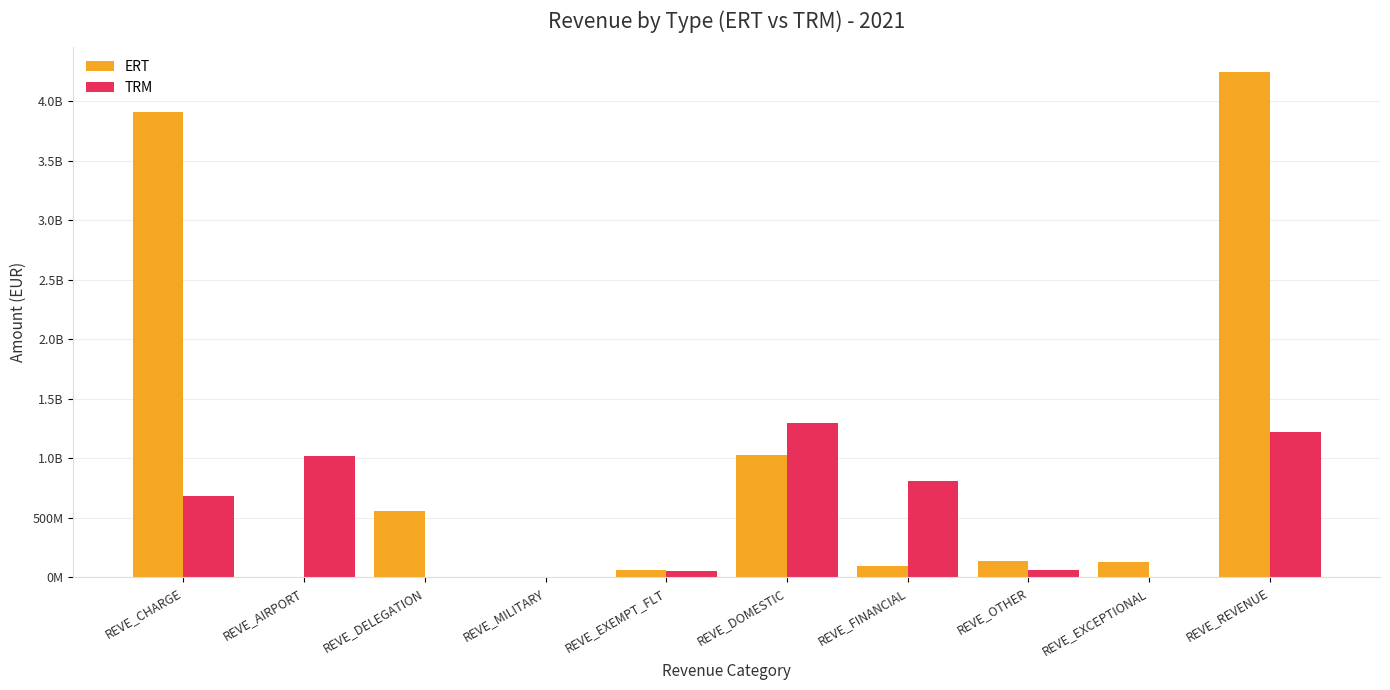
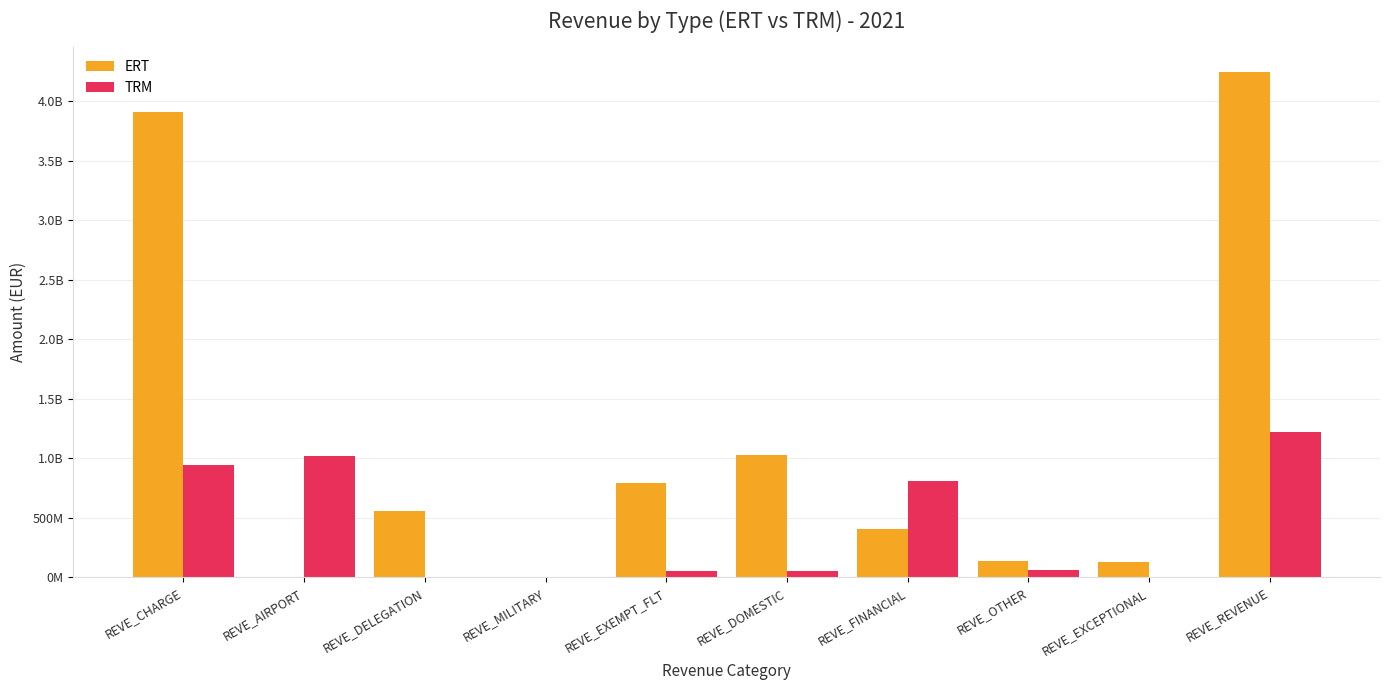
TRM, REVE_CHARGE: 680000000 -> 940000000
ERT, REVE_EXEMPT_FLT: 60000000 -> 790000000
TRM, REVE_DOMESTIC: 1300000000 -> 50000000
ERT, REVE_FINANCIAL: 90000000 -> 410000000
